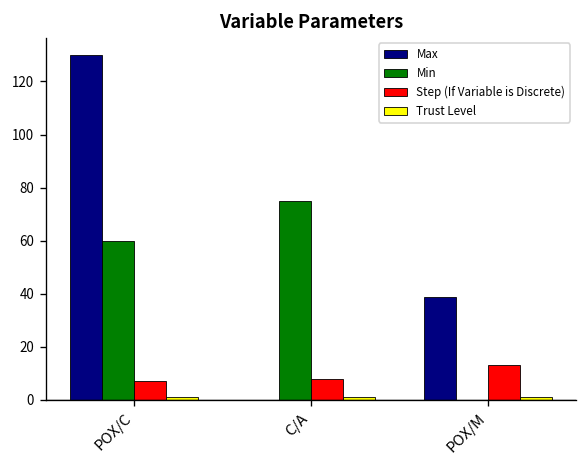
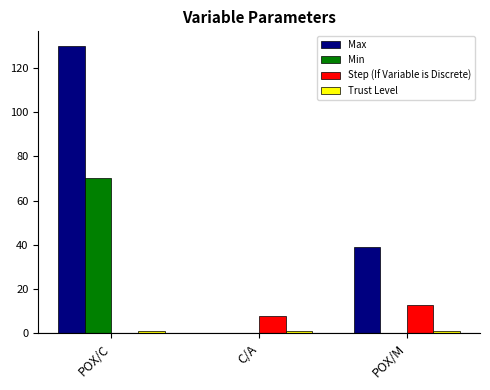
Min, POX/C: 60 -> 70
Step (If Variable is Discrete), POX/C: 7 -> 0
Min, C/A: 75 -> 0
